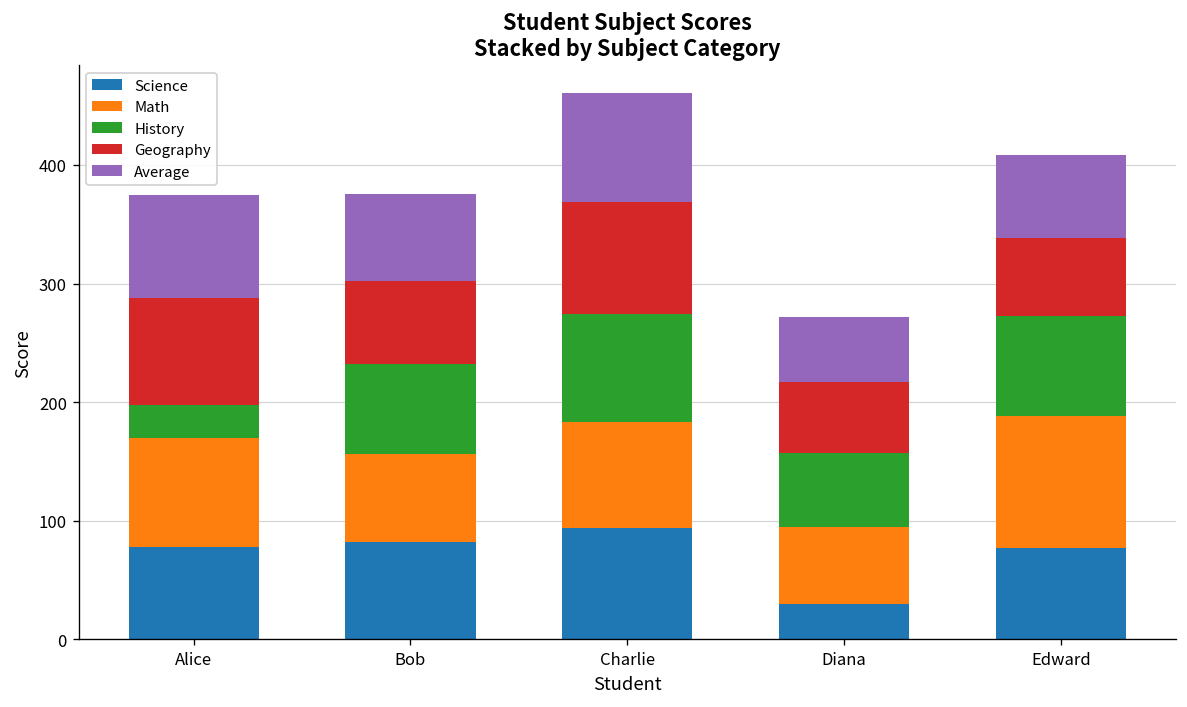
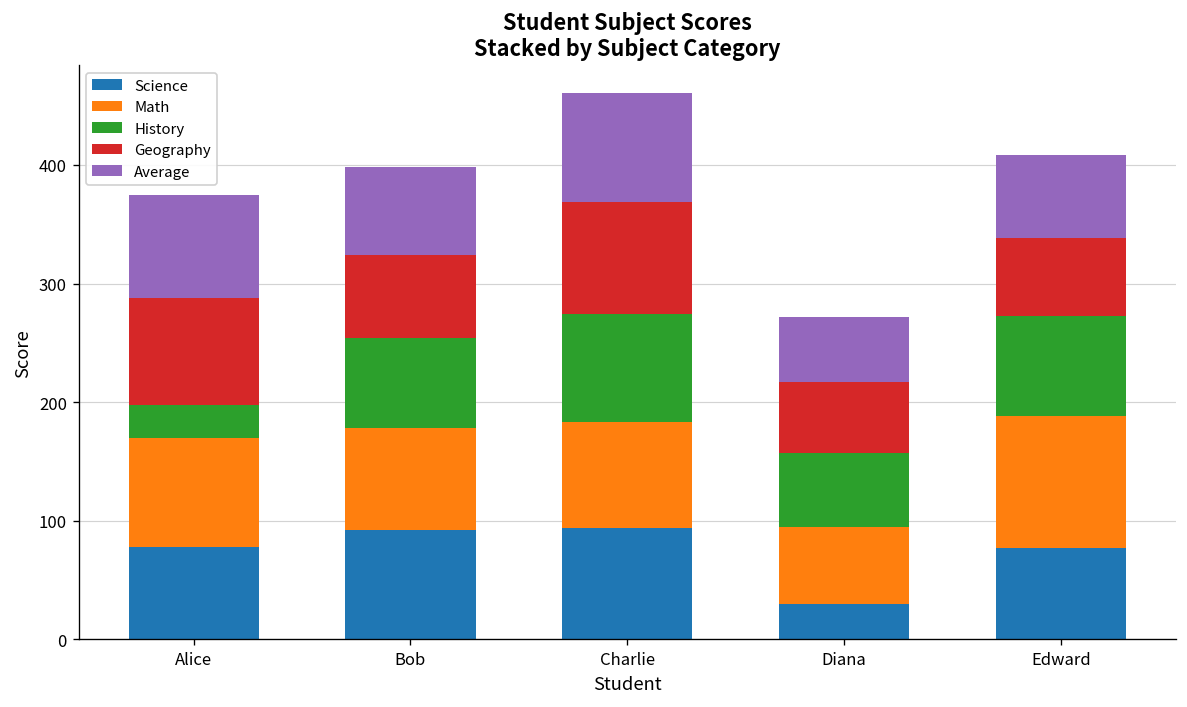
Science, Bob: 80 -> 90
Math, Bob: 70 -> 90
